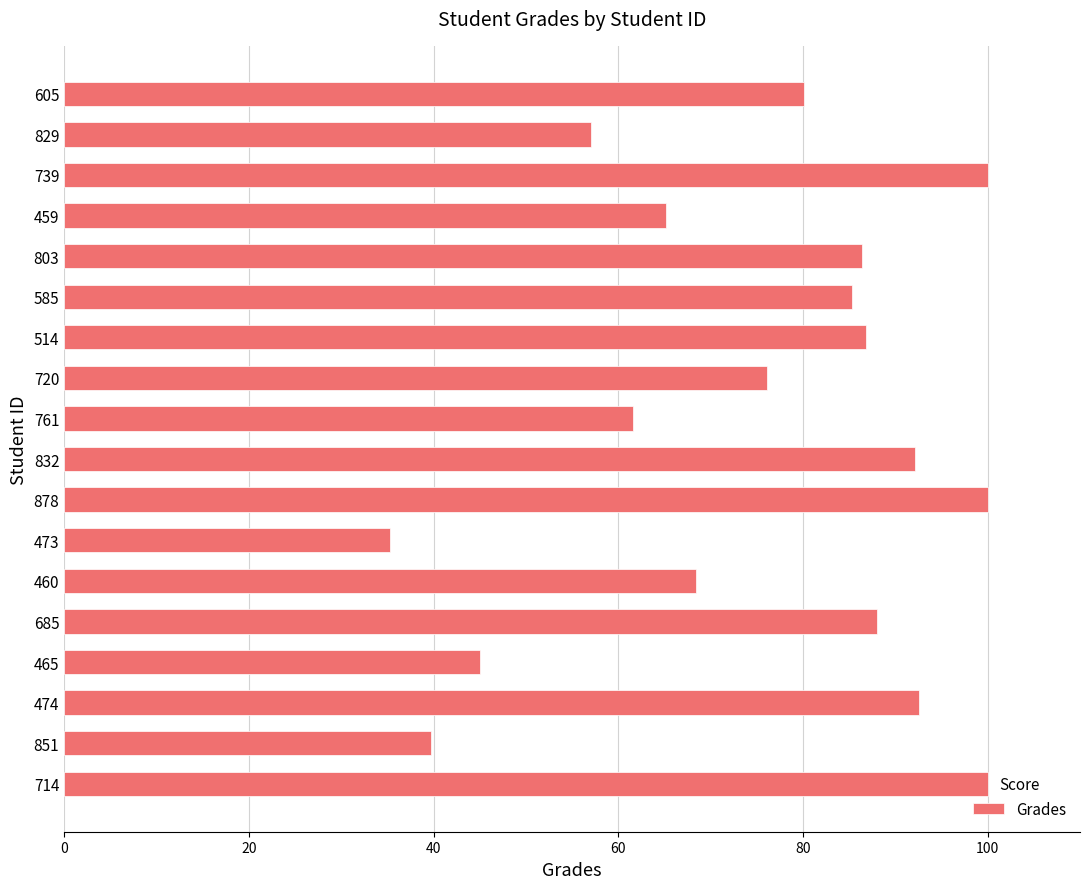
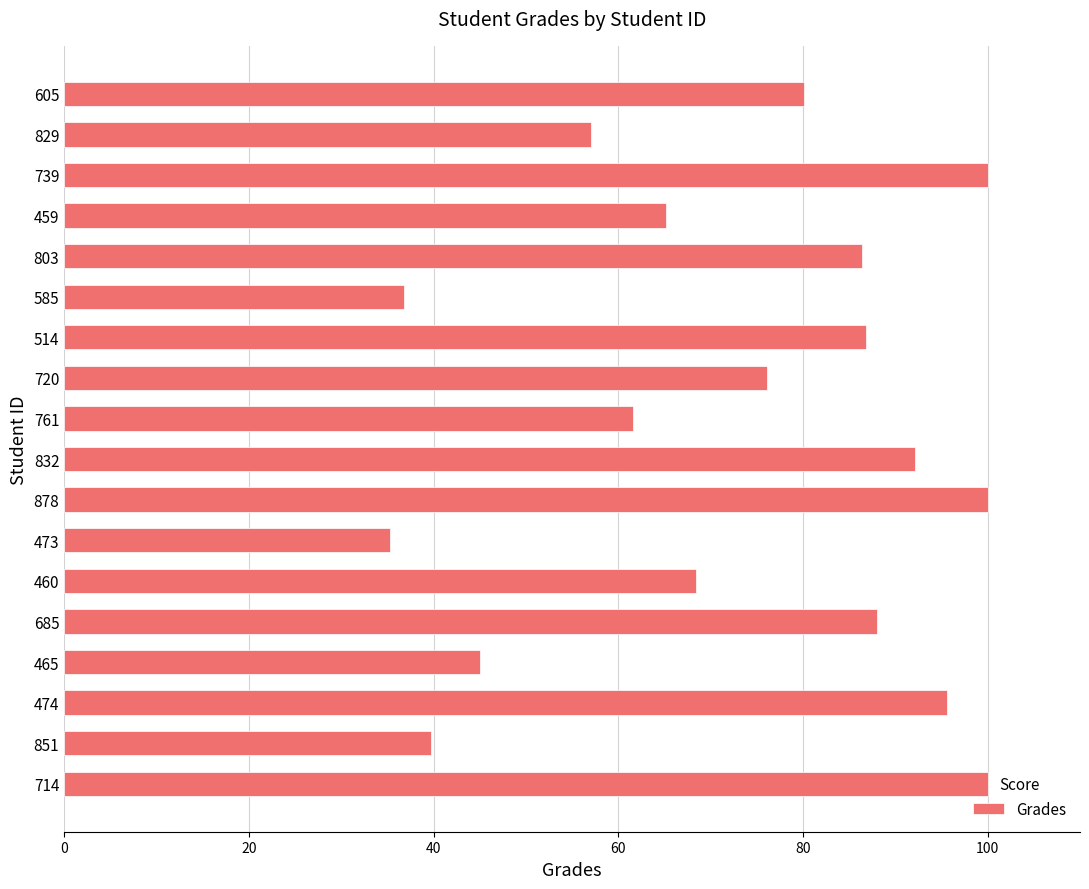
585: 85 -> 37
474: 93 -> 96
